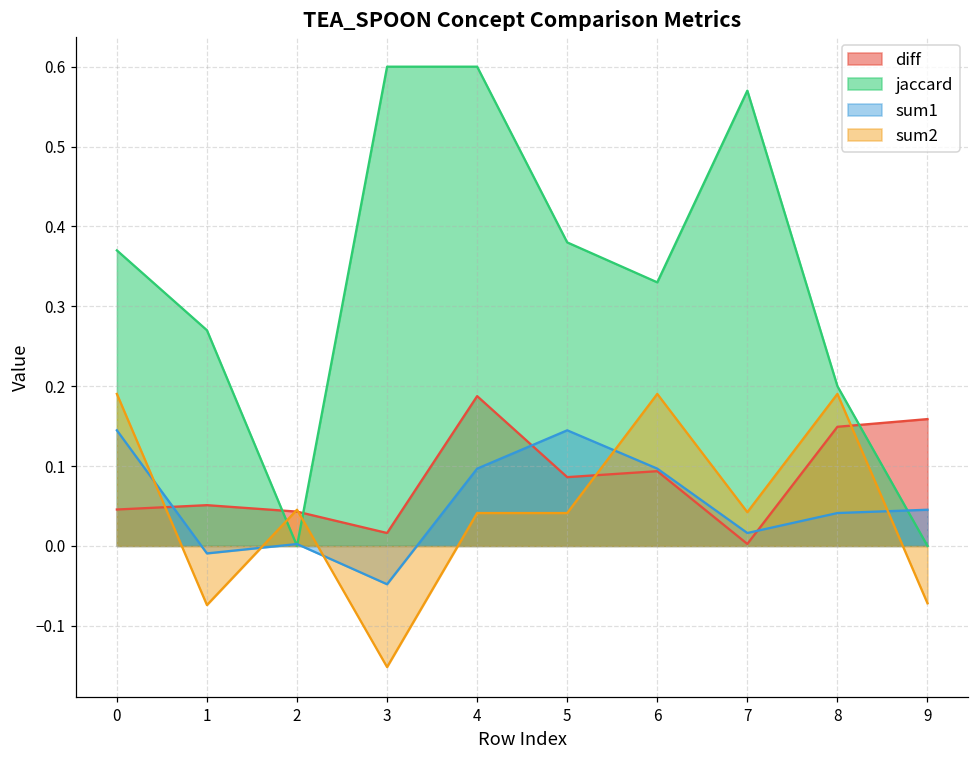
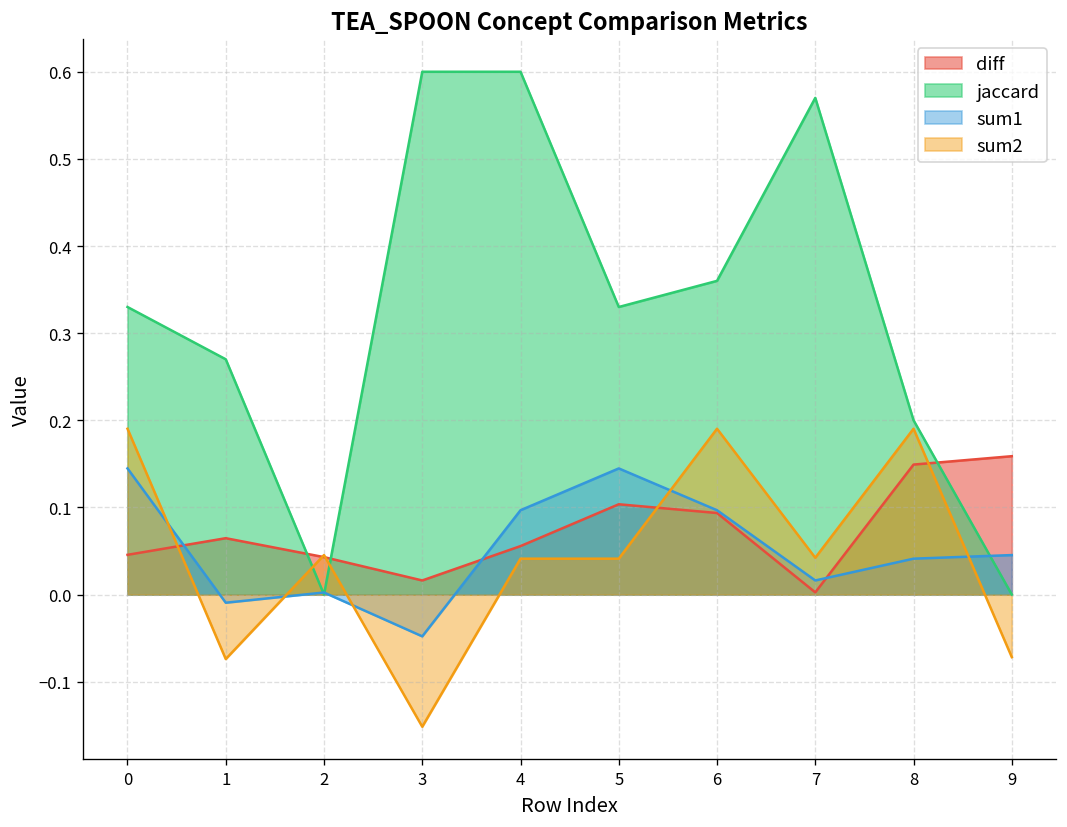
jaccard, 0: 0.37 -> 0.33
diff, 1: 0.05 -> 0.06
diff, 4: 0.19 -> 0.06
diff, 5: 0.09 -> 0.10
jaccard, 5: 0.38 -> 0.33
jaccard, 6: 0.33 -> 0.36
